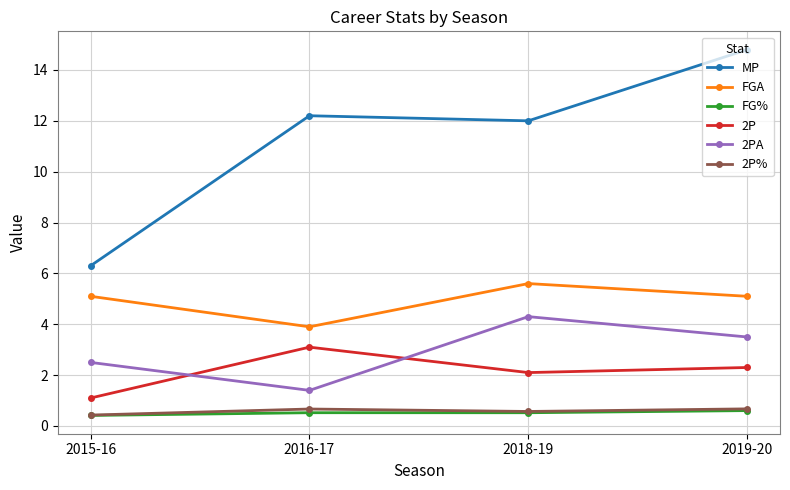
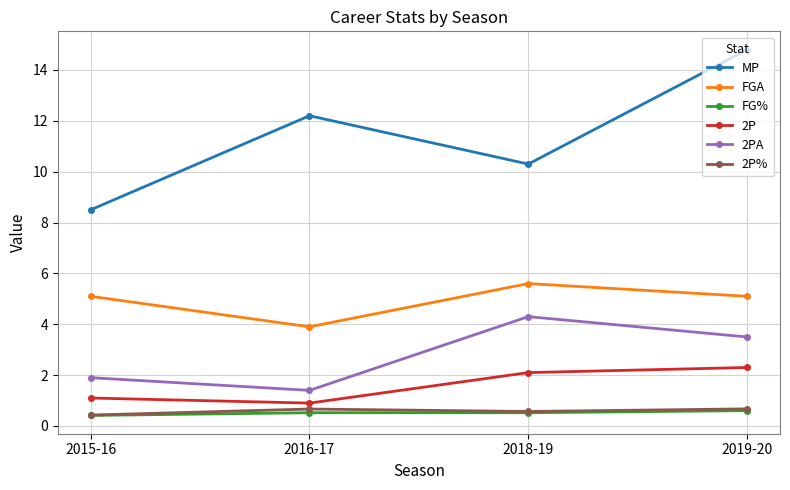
MP, 2015-16: 6.3 -> 8.5
2PA, 2015-16: 2.5 -> 1.9
2P, 2016-17: 3.1 -> 0.9
MP, 2018-19: 12.0 -> 10.3
